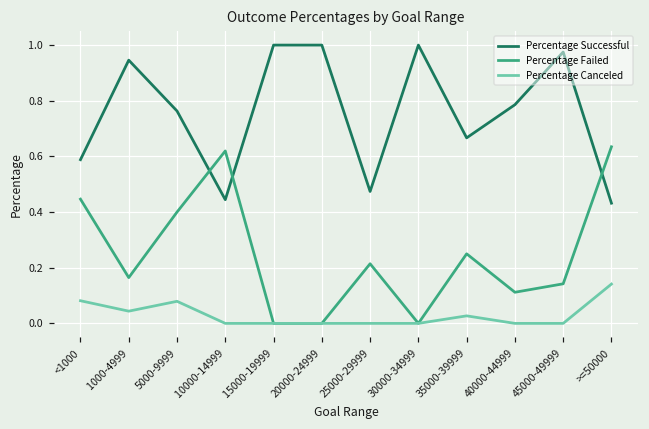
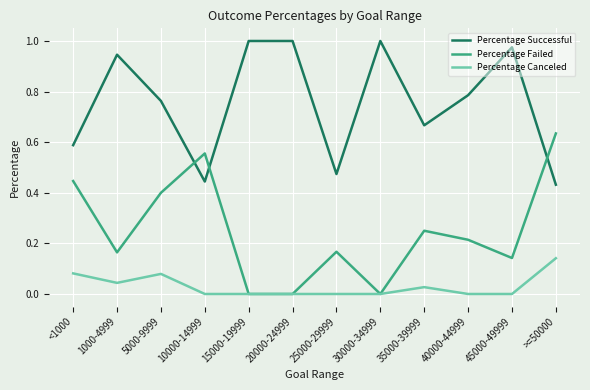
Percentage Failed, 10000-14999: 0.62 -> 0.56
Percentage Failed, 25000-29999: 0.21 -> 0.17
Percentage Failed, 40000-44999: 0.11 -> 0.21
